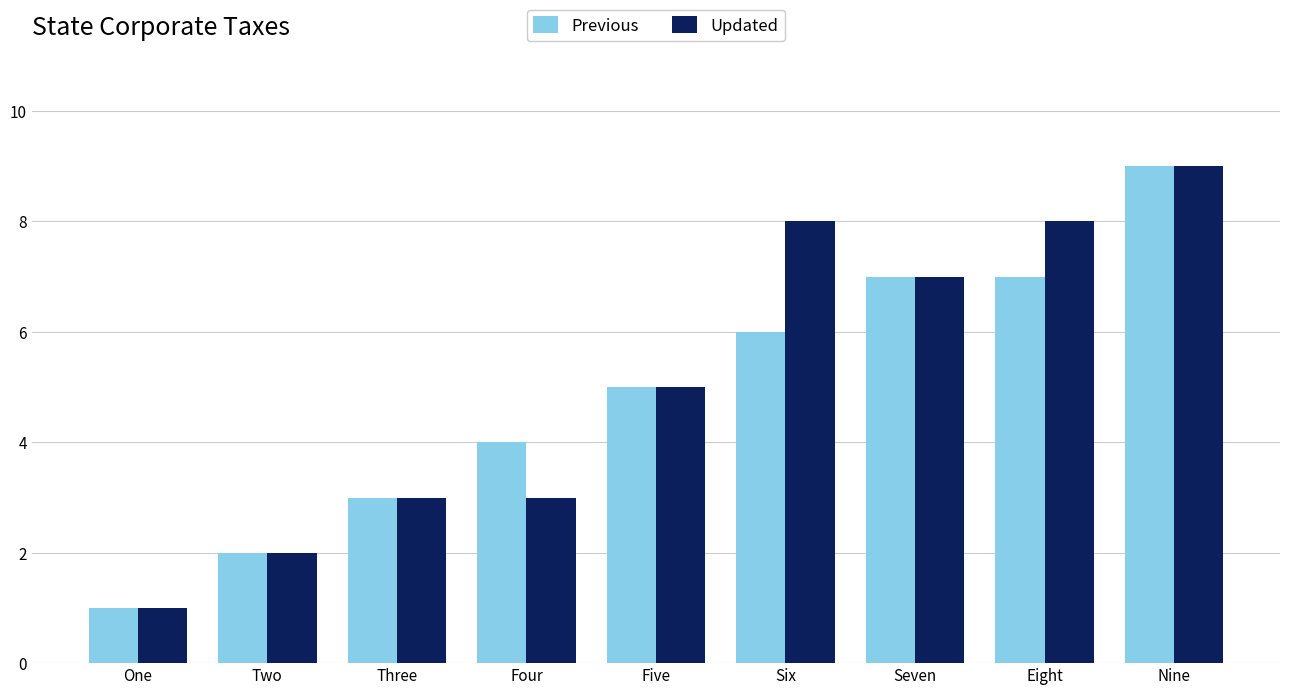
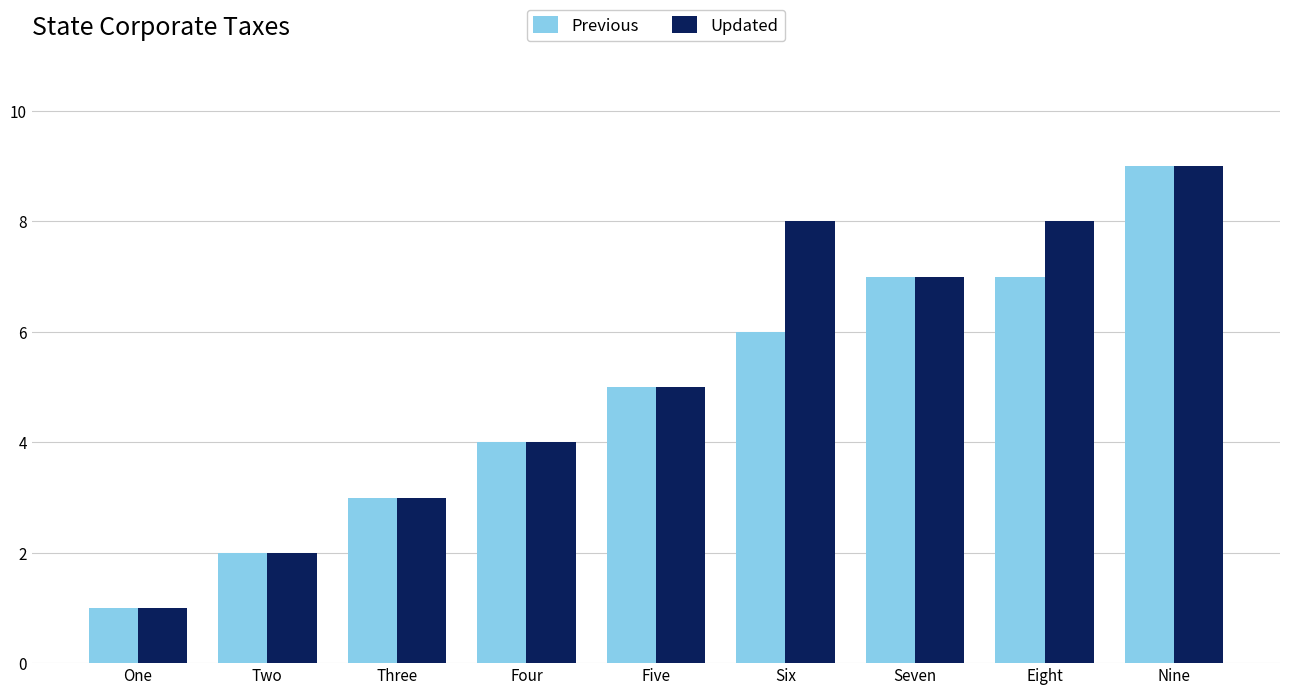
Updated, Four: 3 -> 4
